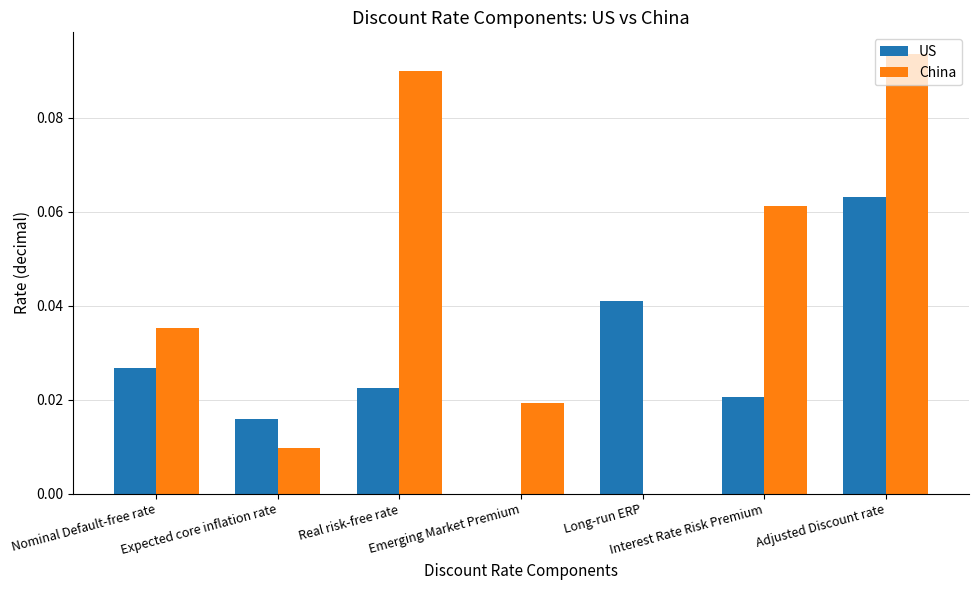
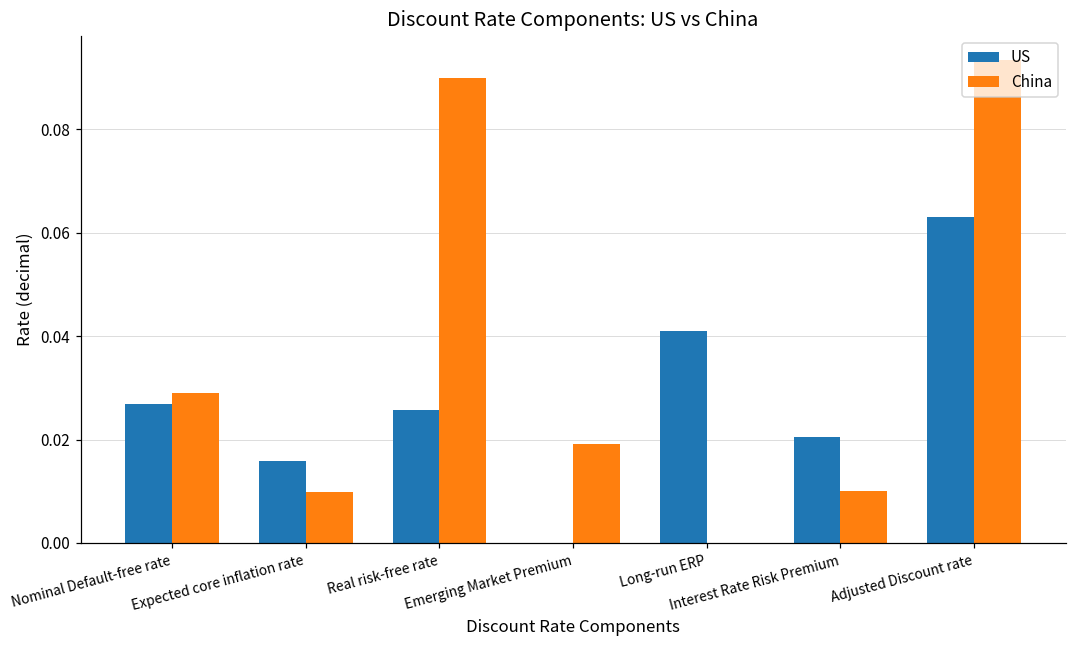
China, Nominal Default-free rate: 0.035 -> 0.029
US, Real risk-free rate: 0.023 -> 0.026
China, Interest Rate Risk Premium: 0.061 -> 0.010
